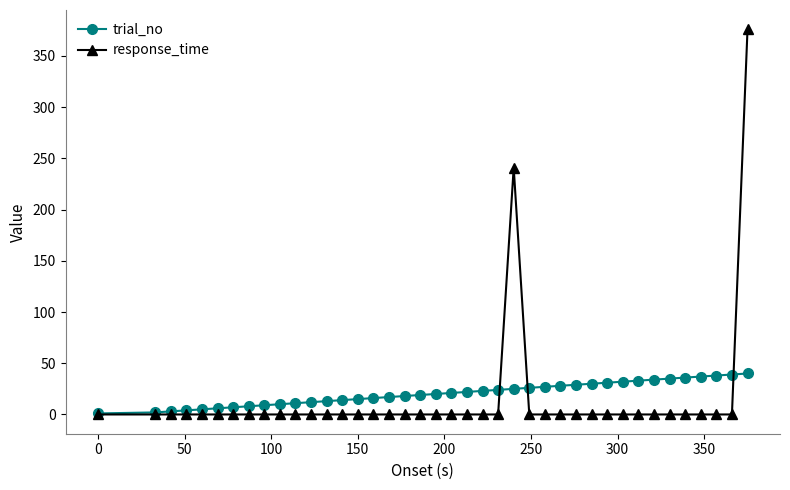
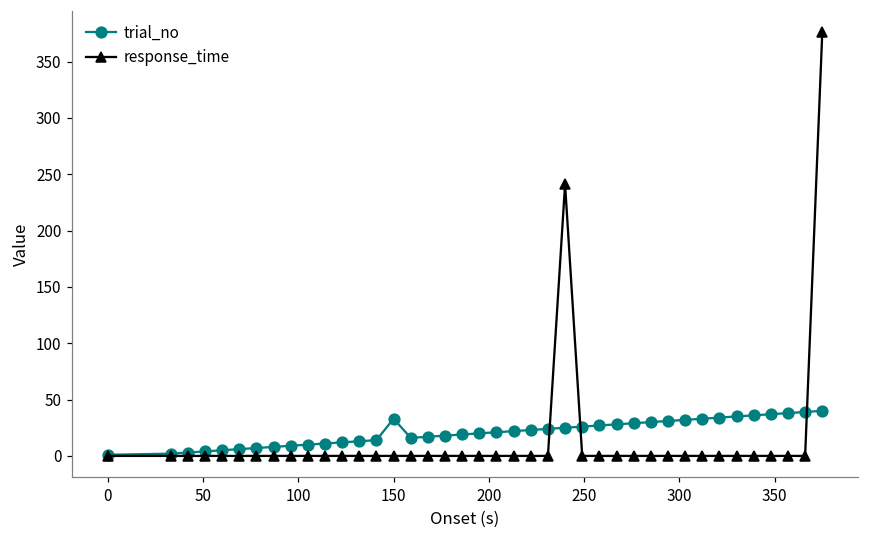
trial_no, 150: 15 -> 33
